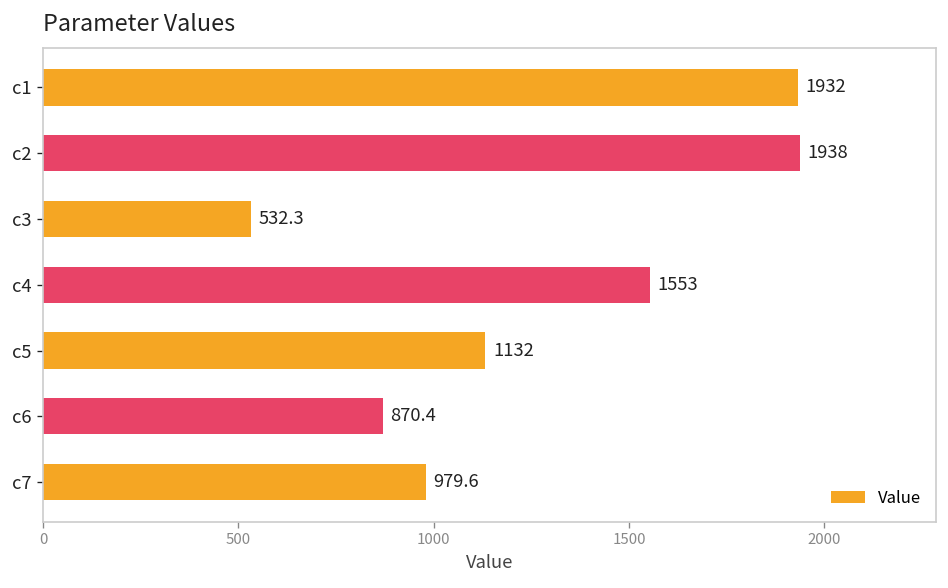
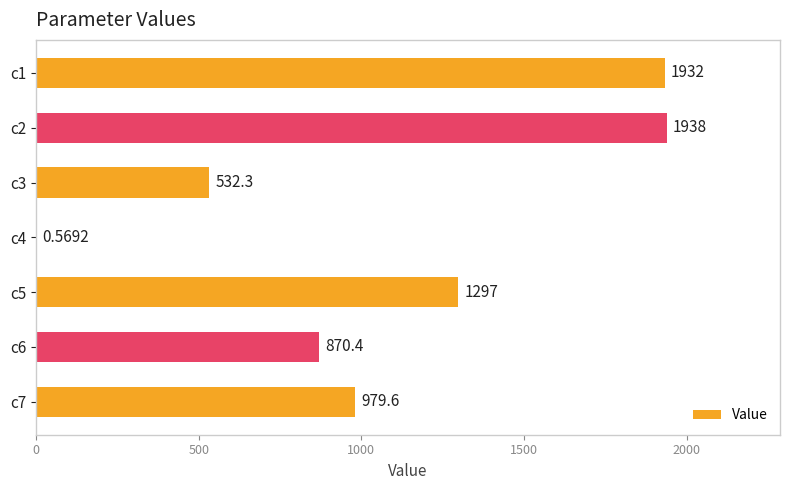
c4: 1553 -> 0.5692
c5: 1132 -> 1297
